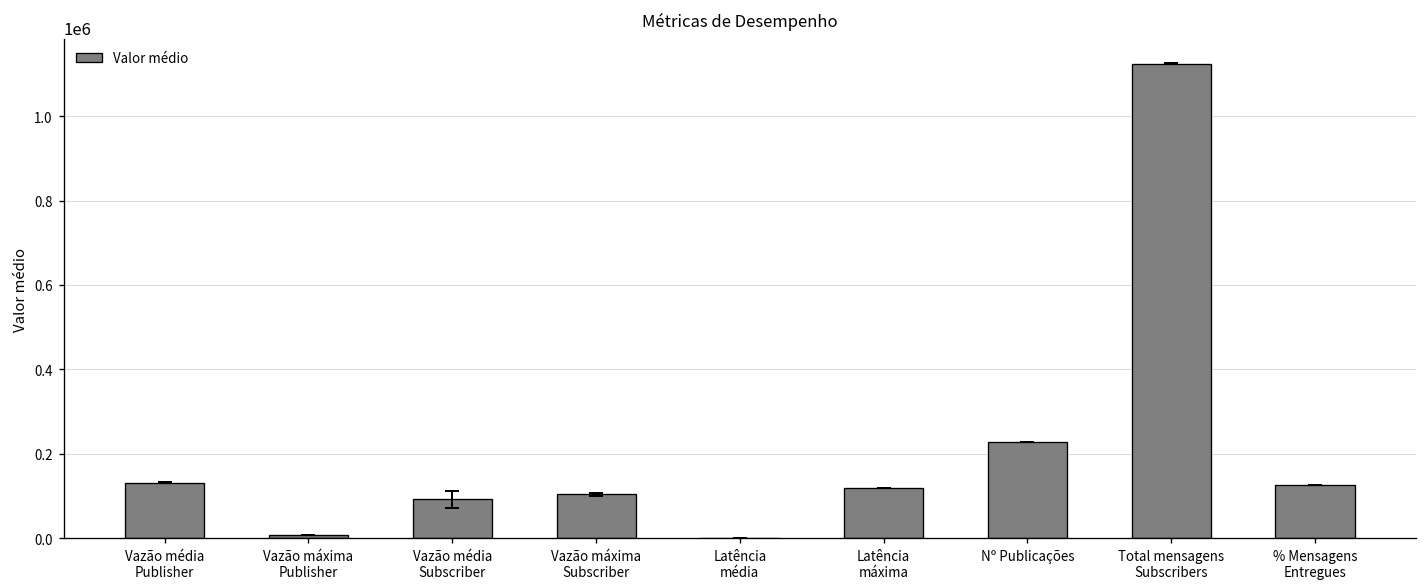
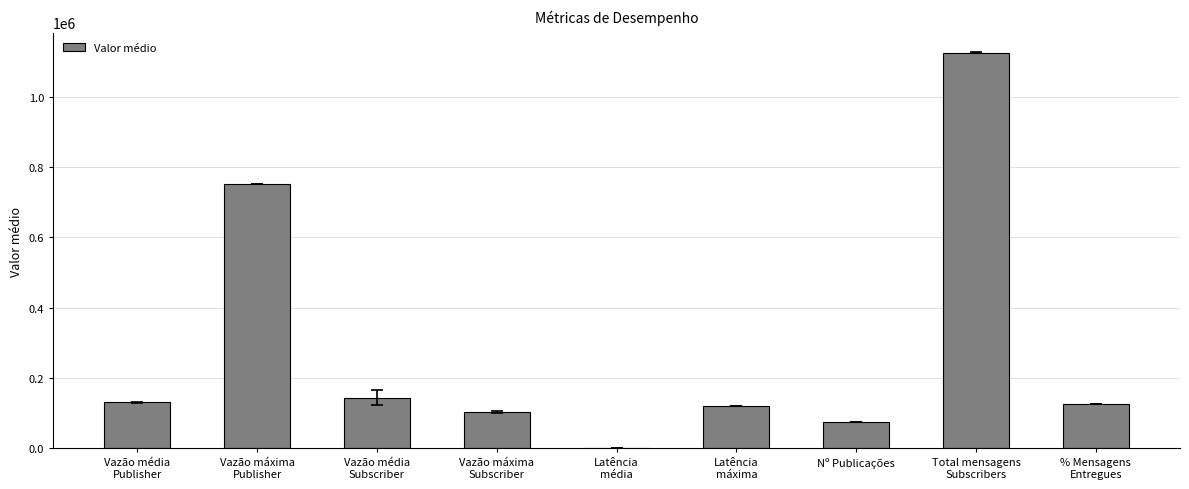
Valor médio, Vazão máxima Publisher: 10000 -> 750000
Valor médio, Vazão média Subscriber: 90000 -> 140000
Valor médio, Nº Publicações: 230000 -> 80000
